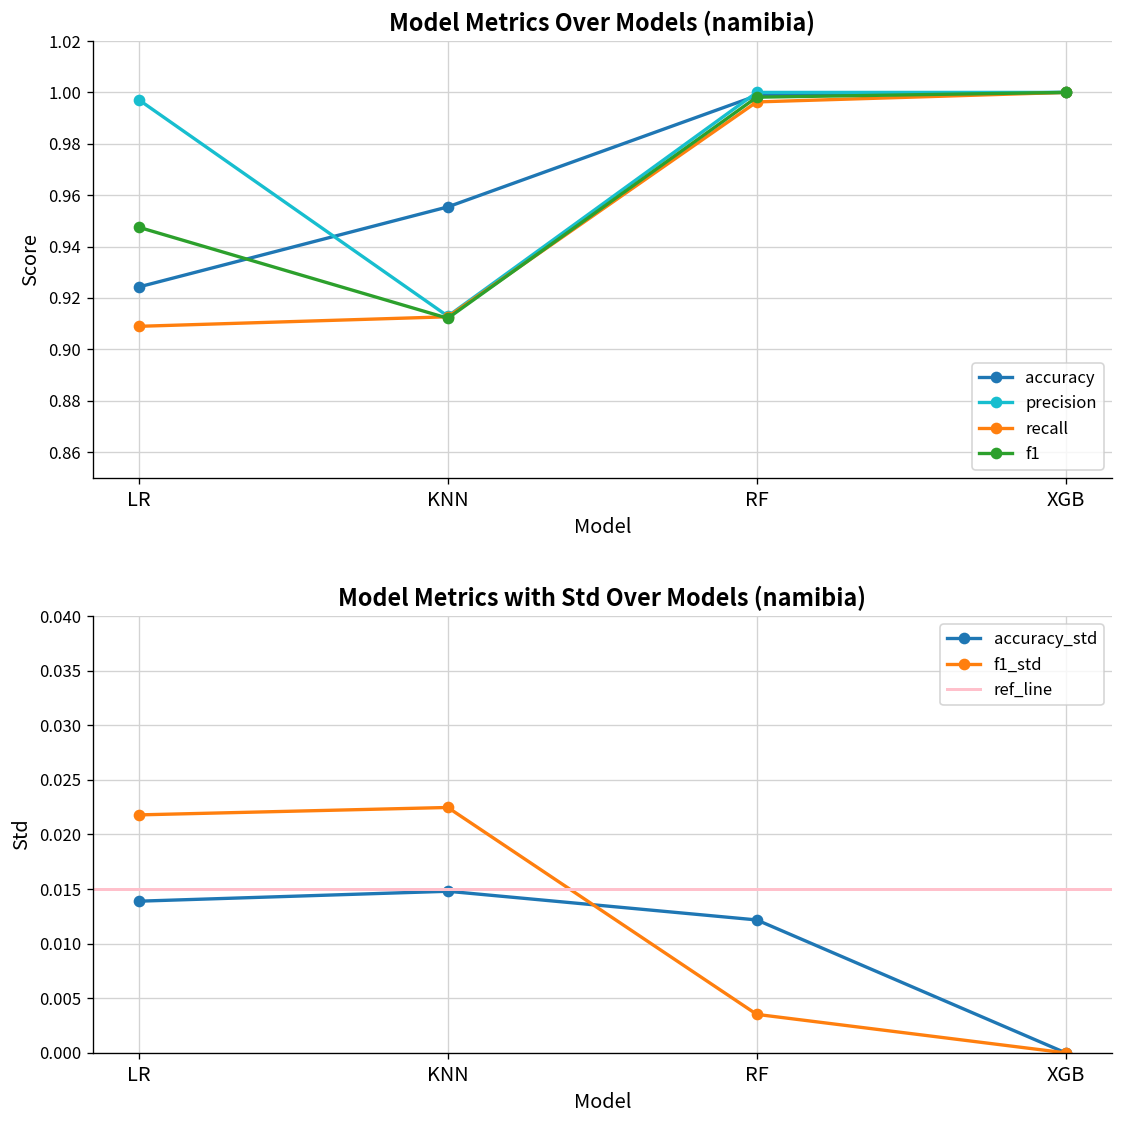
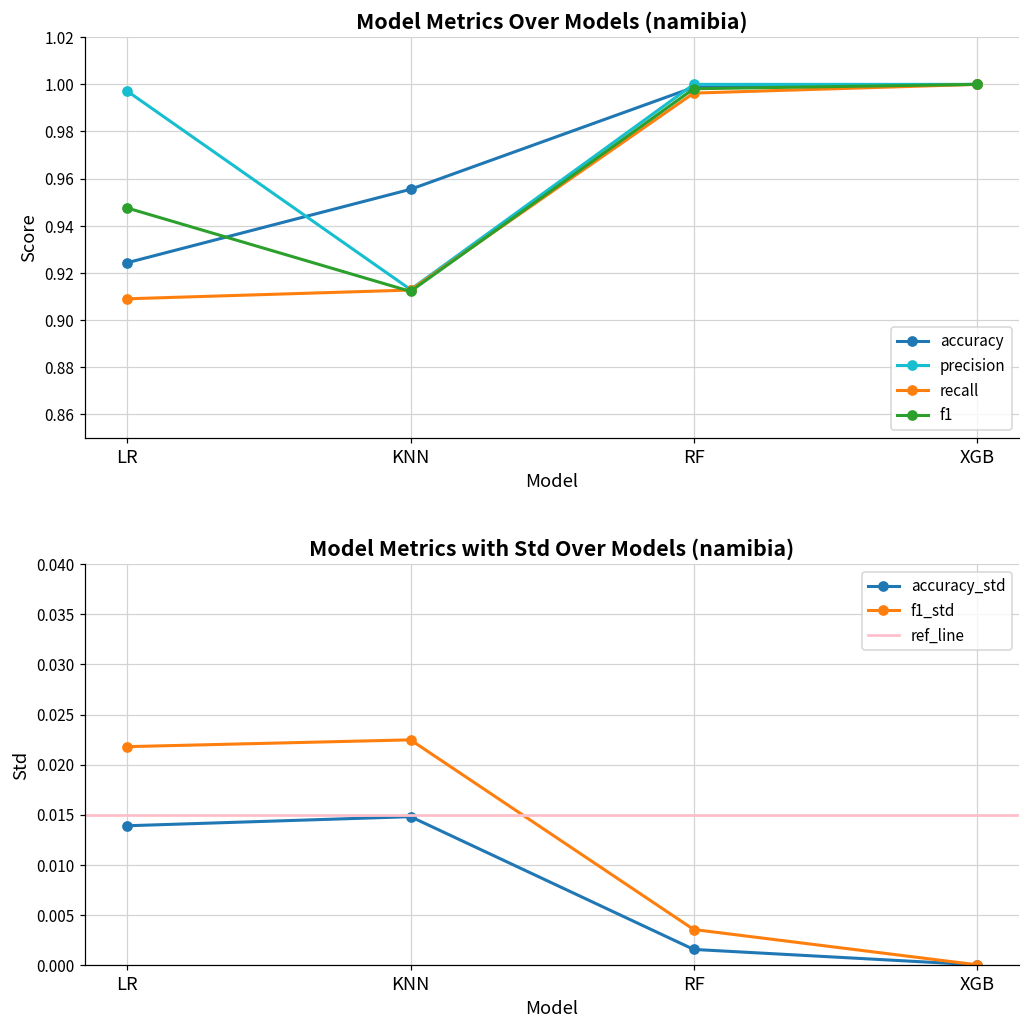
Model Metrics with Std Over Models (namibia), accuracy_std, RF: 0.012 -> 0.002
